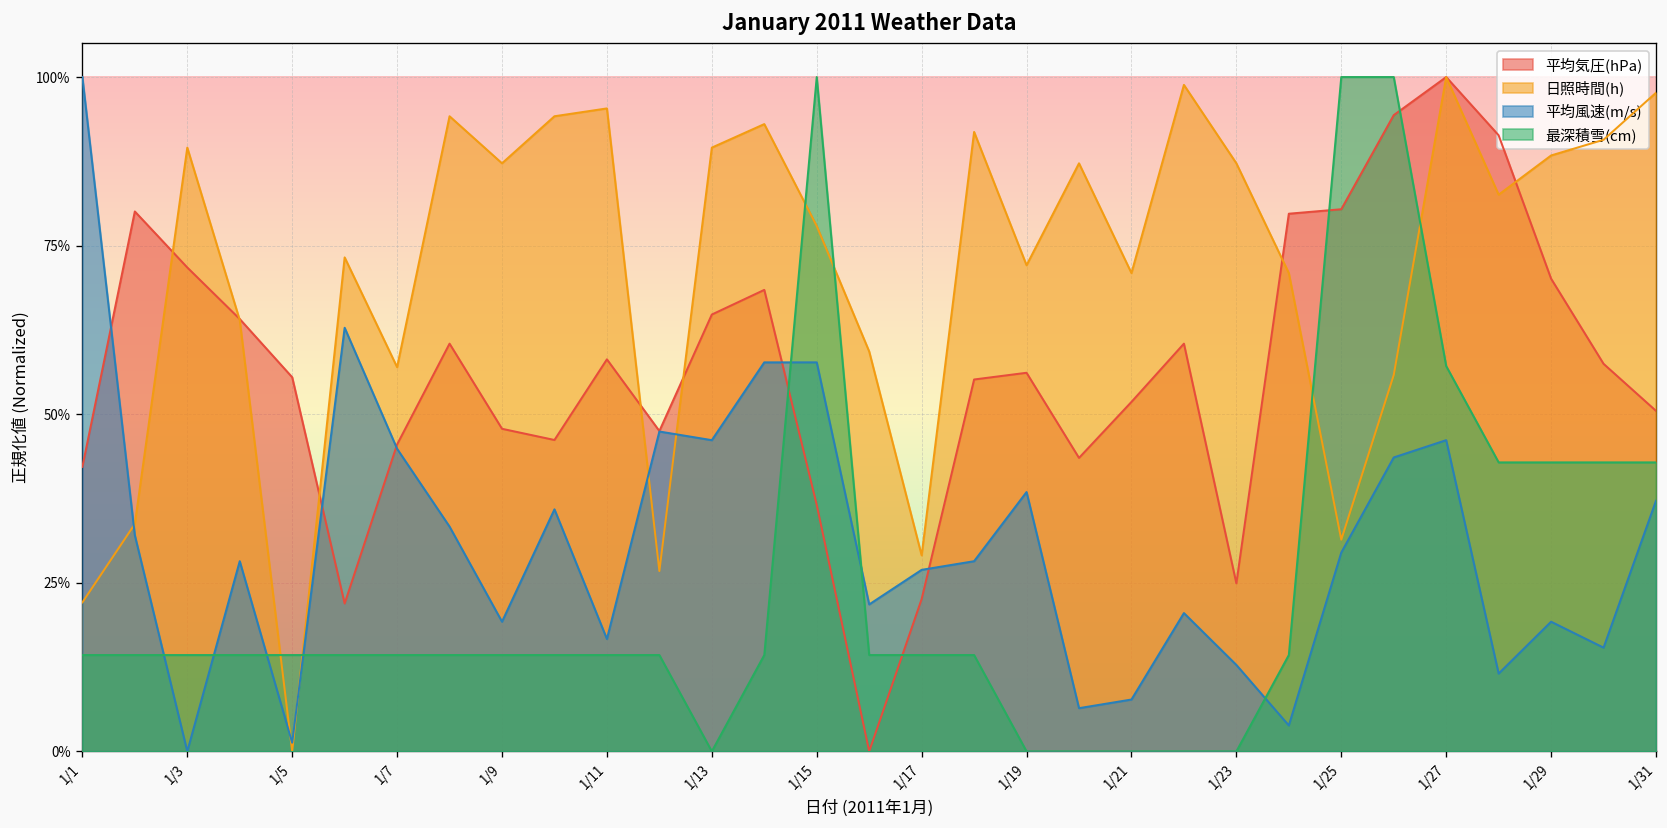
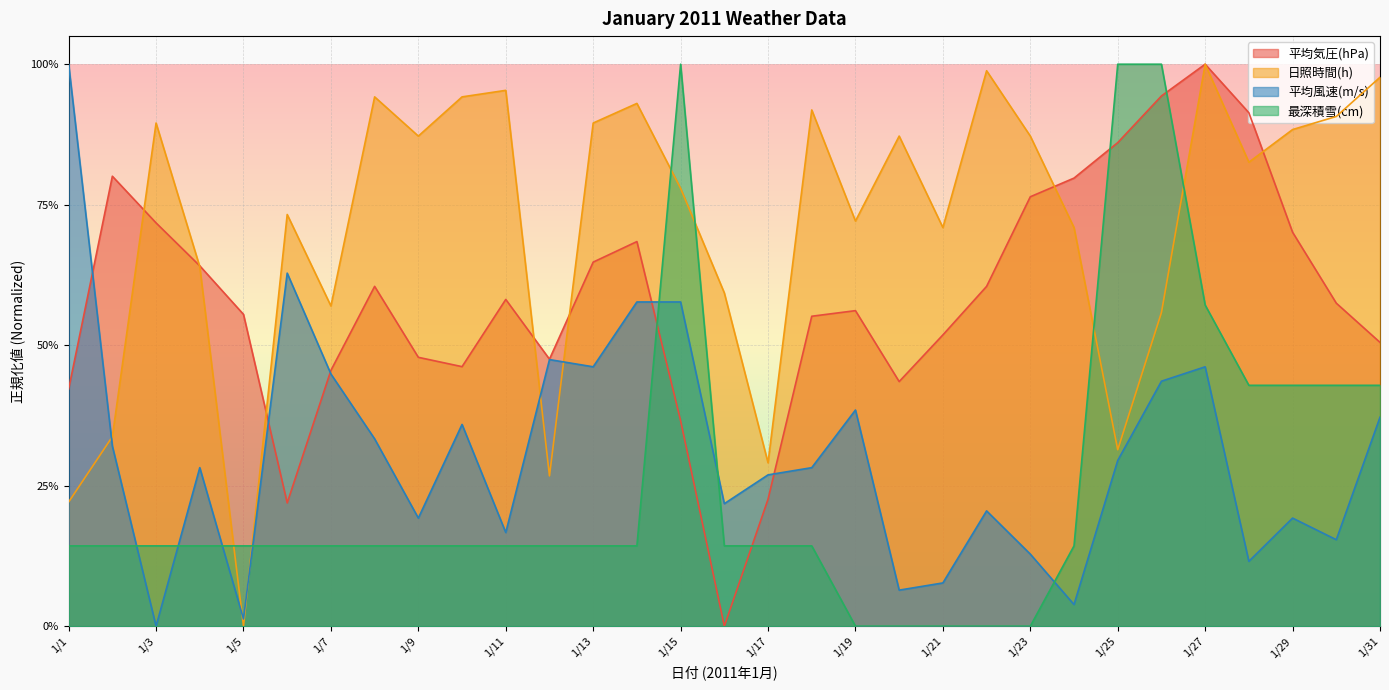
最深積雪(cm), 1/13: 0% -> 14%
平均気圧(hPa), 1/23: 25% -> 76%
平均気圧(hPa), 1/25: 80% -> 86%
